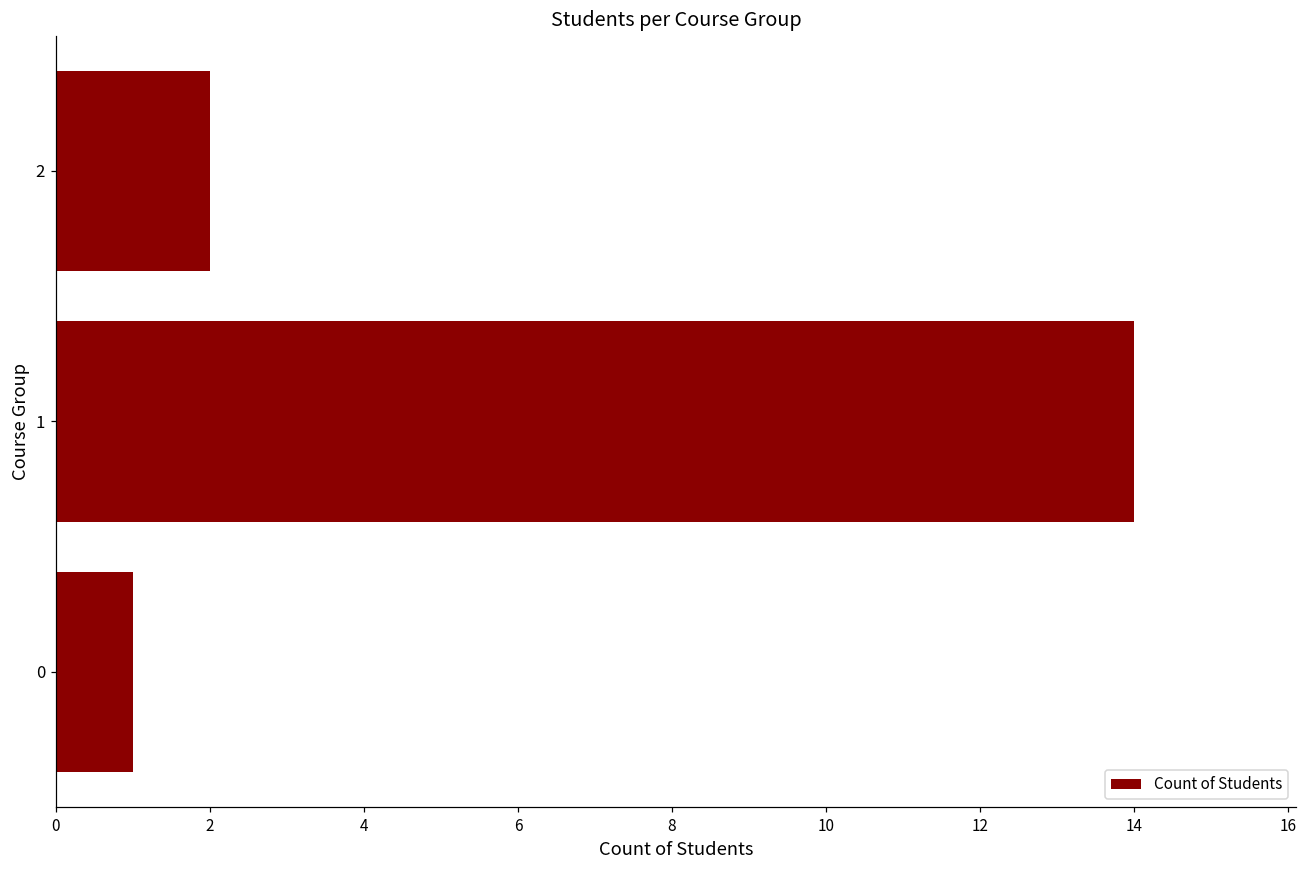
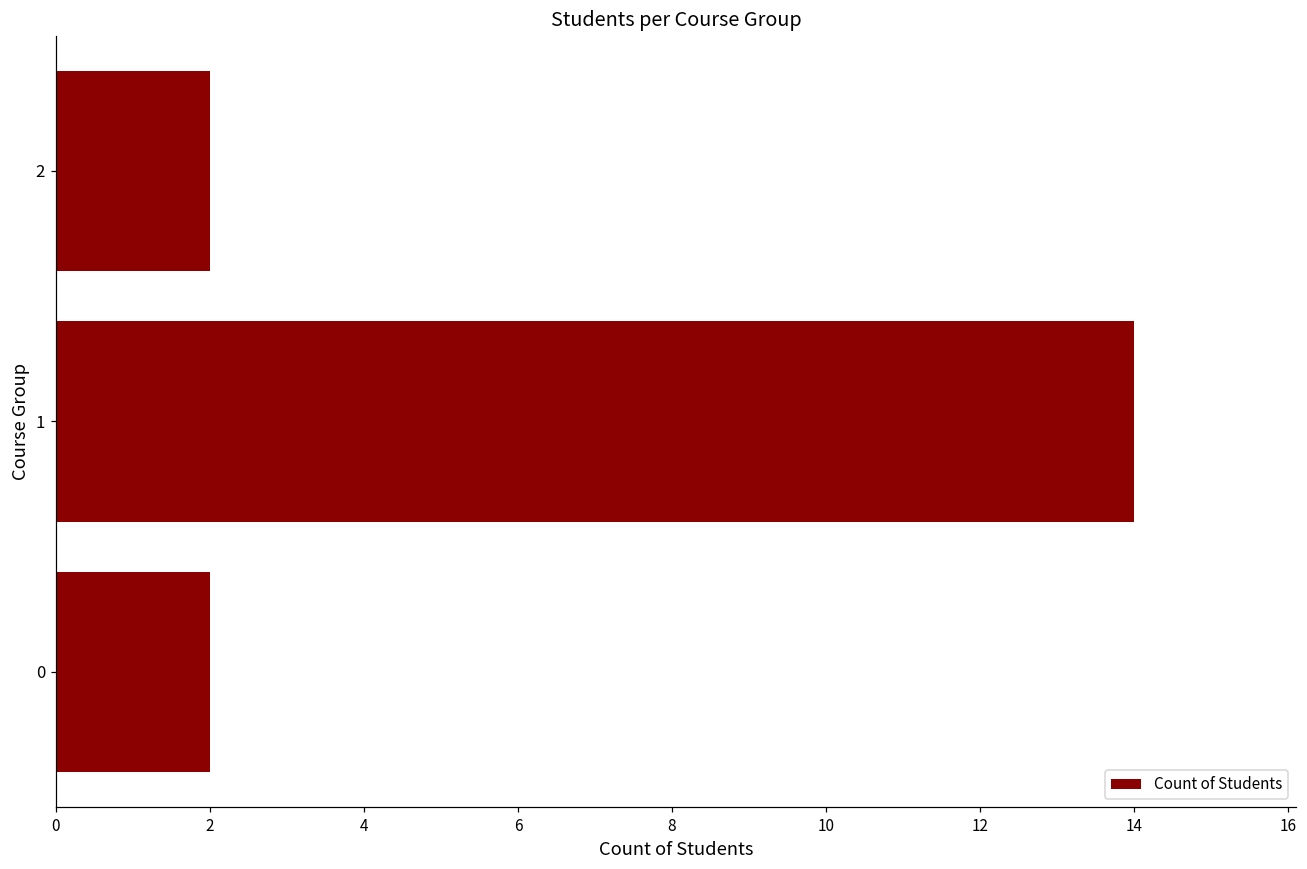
0: 1 -> 2
